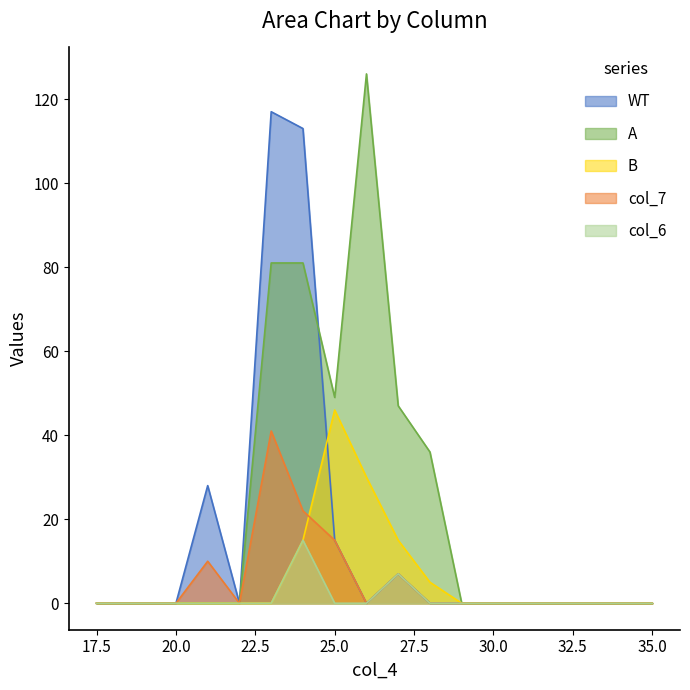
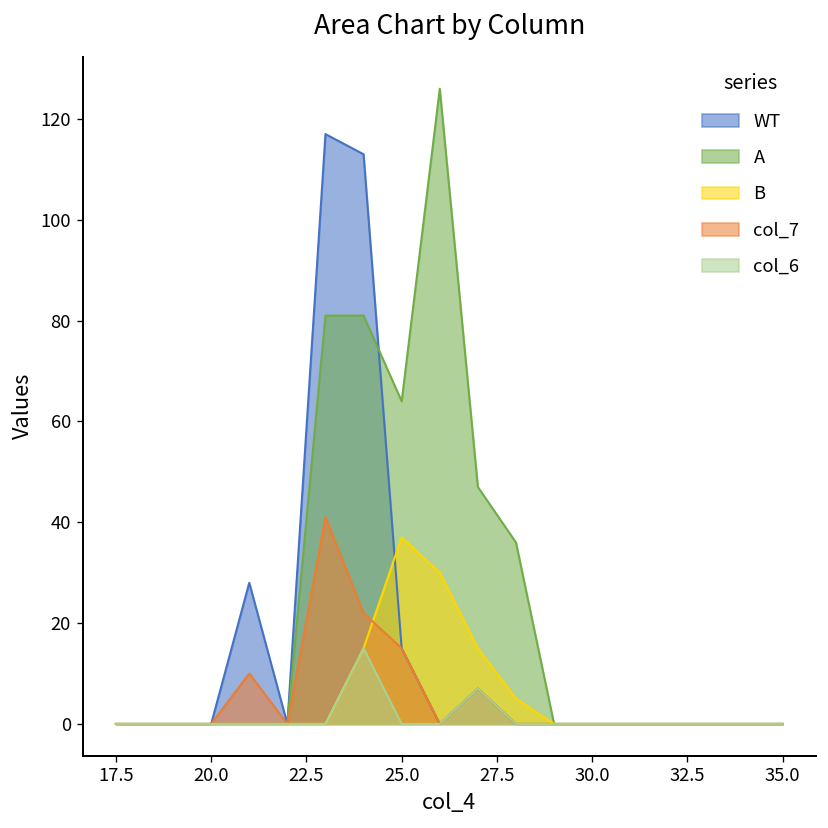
A, 25.0: 49 -> 64
B, 25.0: 46 -> 37
